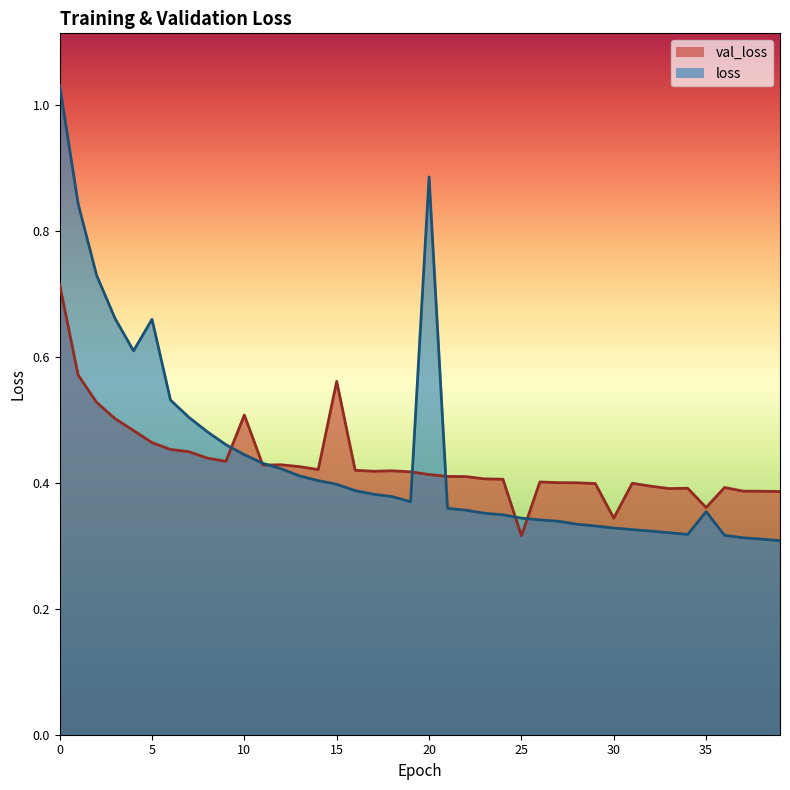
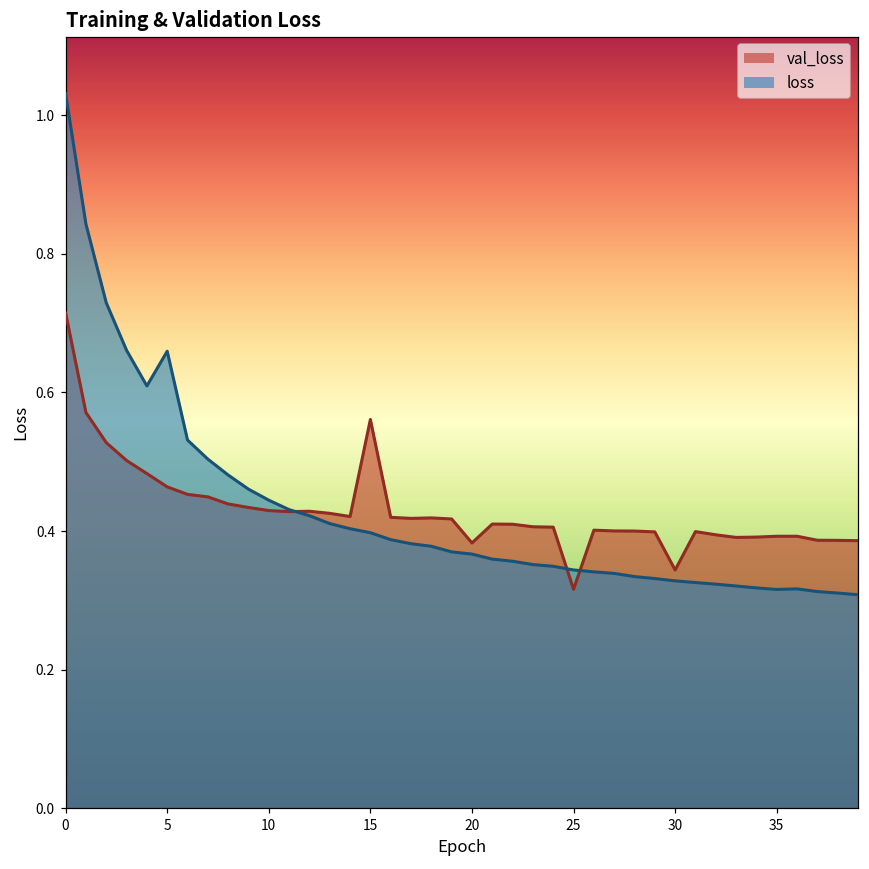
val_loss, 10: 0.51 -> 0.43
val_loss, 20: 0.41 -> 0.38
loss, 20: 0.89 -> 0.37
val_loss, 35: 0.36 -> 0.39
loss, 35: 0.35 -> 0.32
